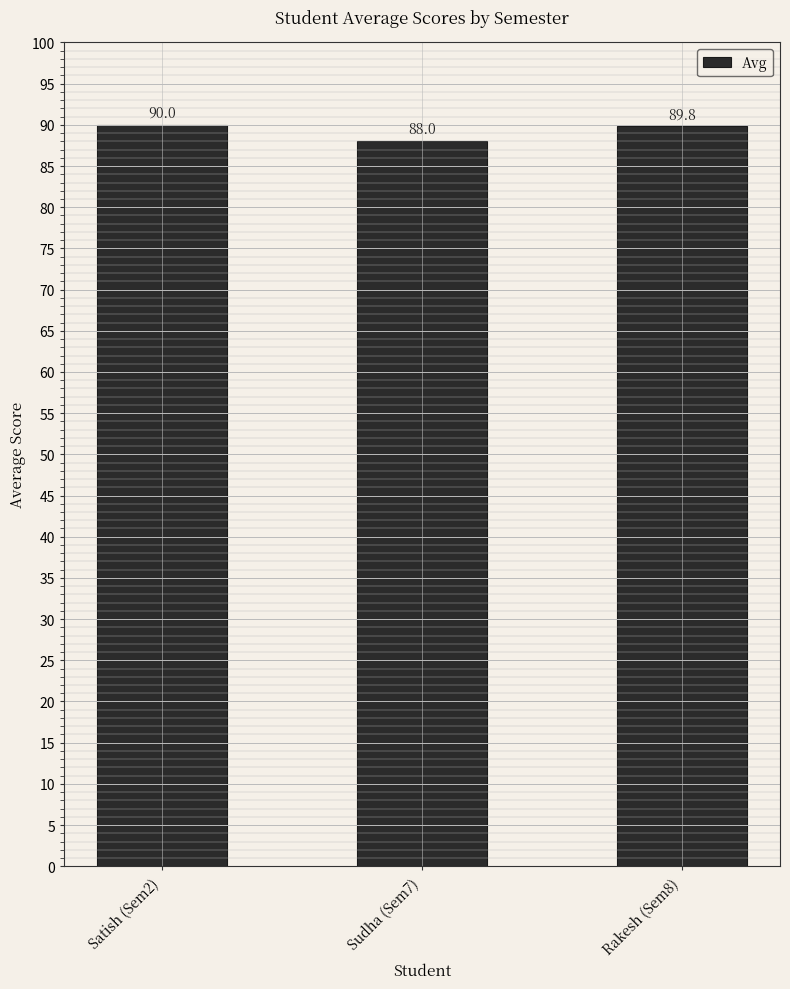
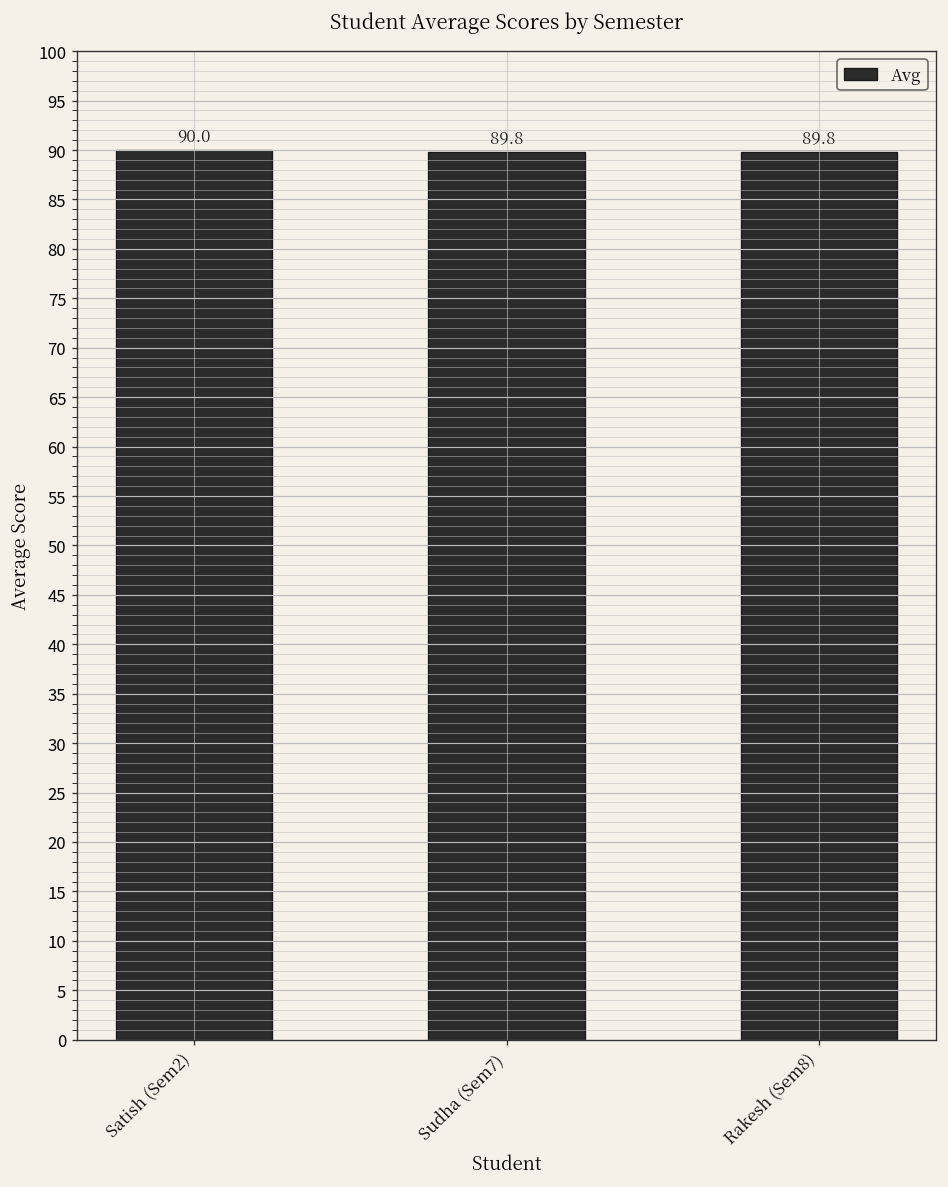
Sudha (Sem7): 88.0 -> 89.8
